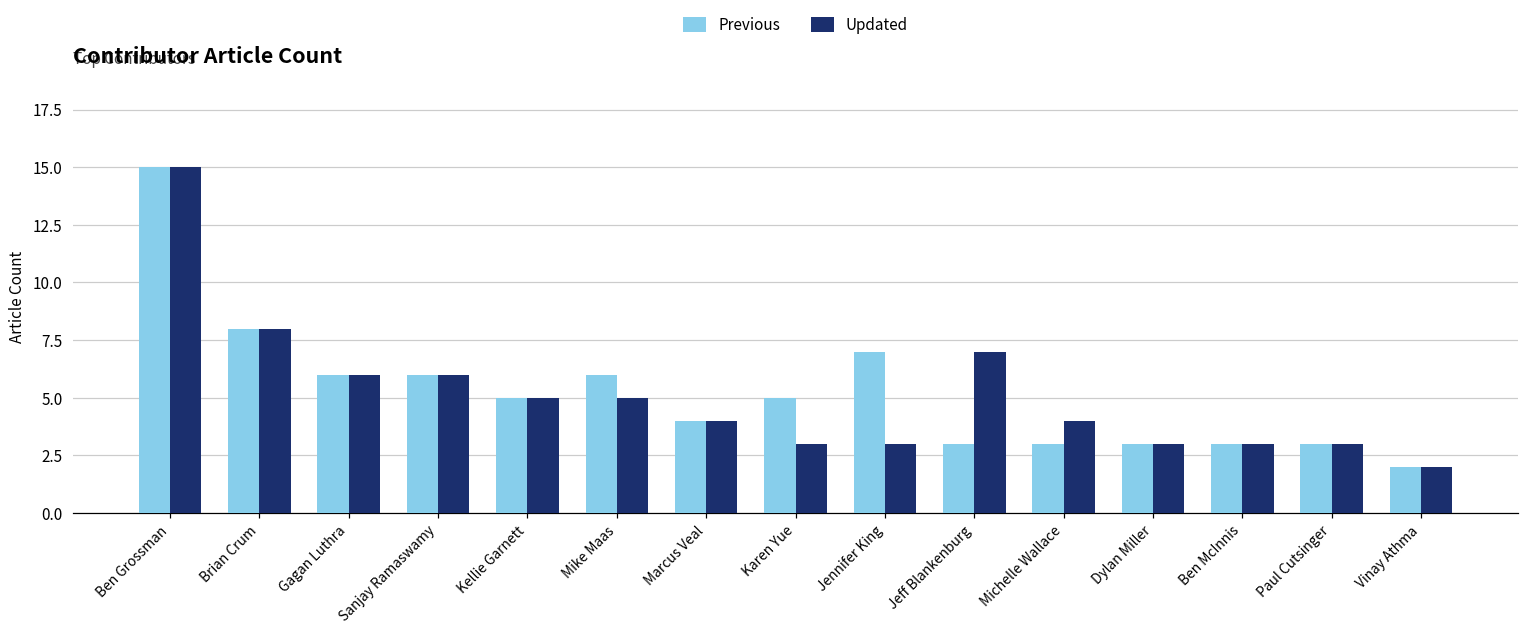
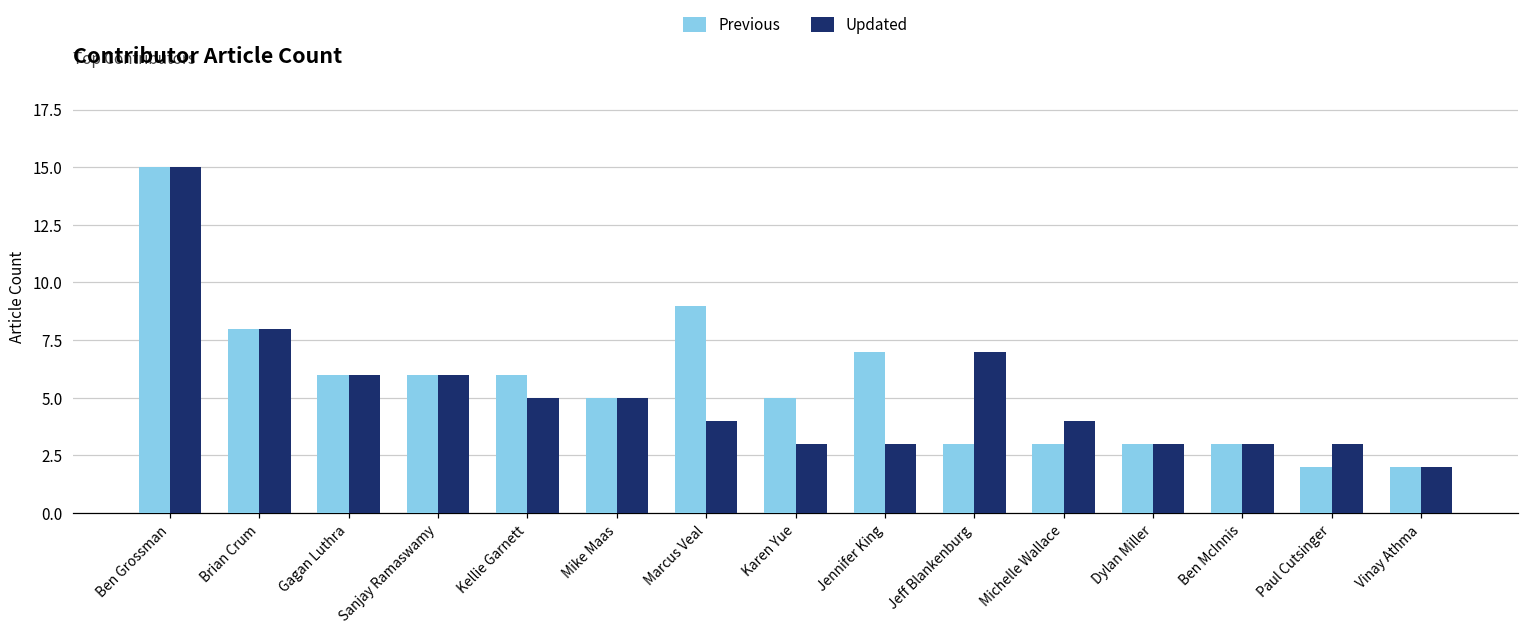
Previous, Kellie Garnett: 5 -> 6
Previous, Mike Maas: 6 -> 5
Previous, Marcus Veal: 4 -> 9
Previous, Paul Cutsinger: 3 -> 2
